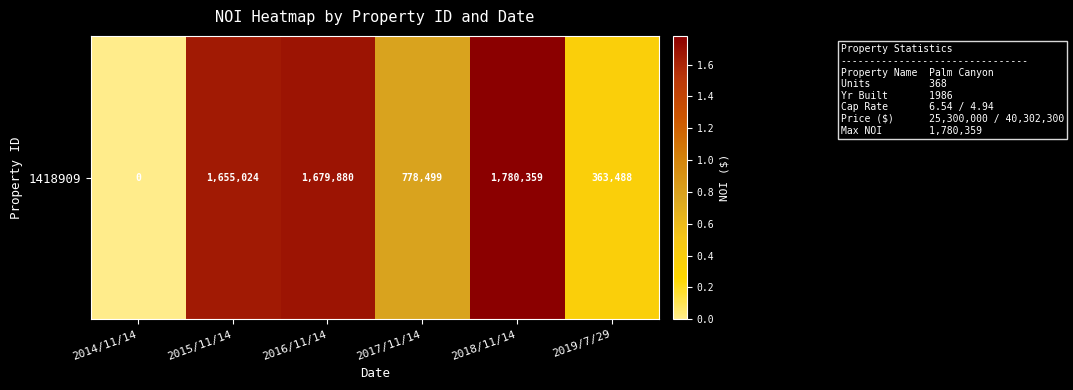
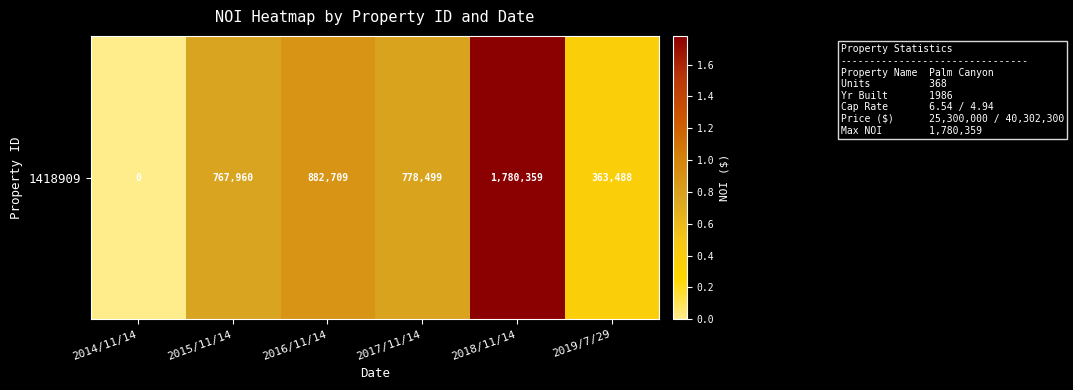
1418909, 2015/11/14: 1,655,024 -> 767,960
1418909, 2016/11/14: 1,679,880 -> 882,709
